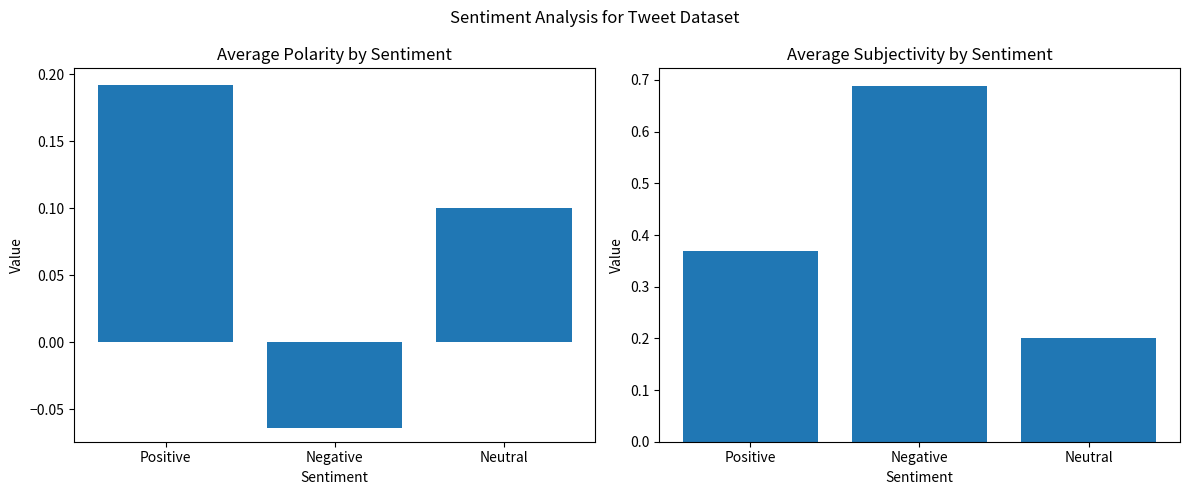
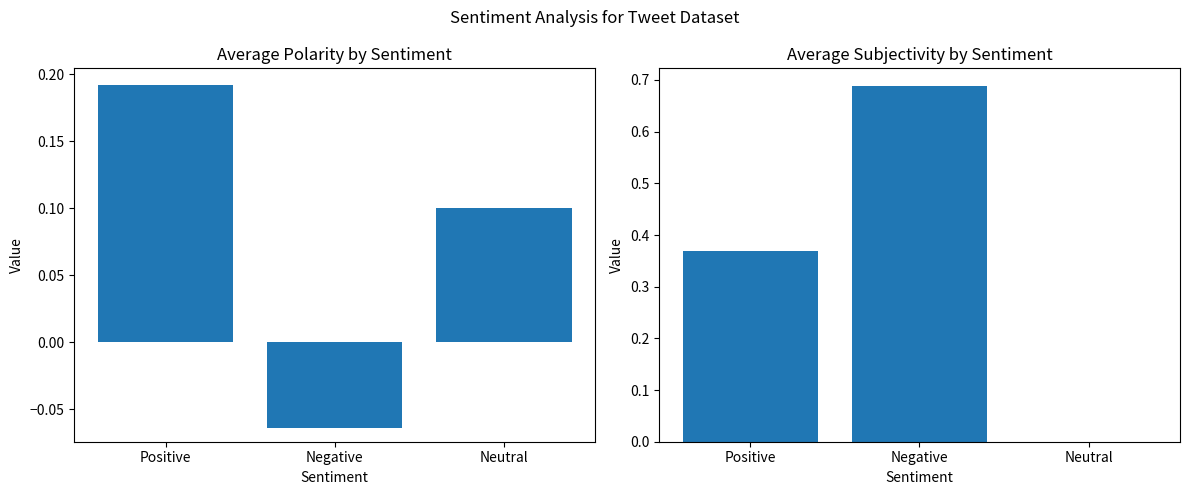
Average Subjectivity by Sentiment, Neutral: 0.2 -> 0.0
